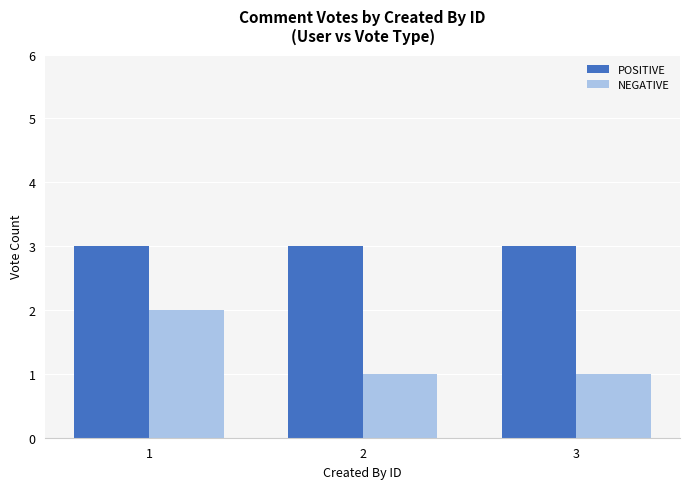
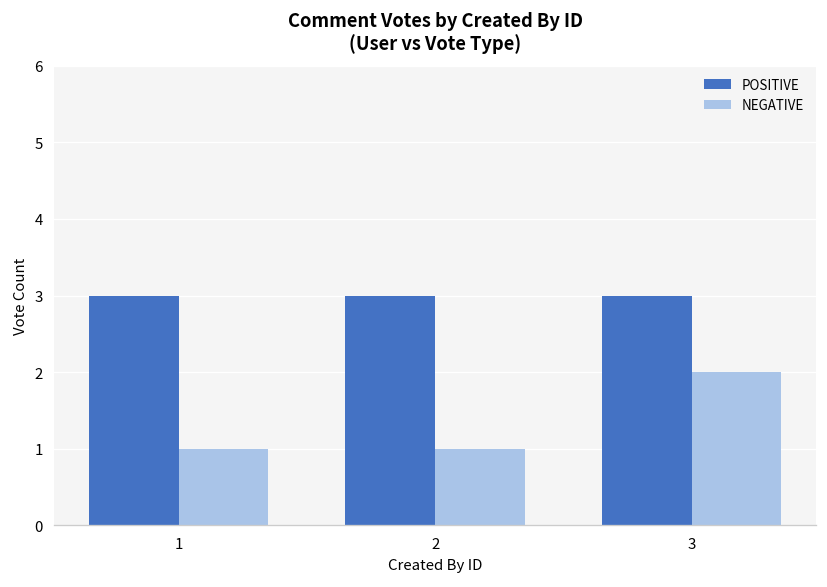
NEGATIVE, 1: 2 -> 1
NEGATIVE, 3: 1 -> 2
